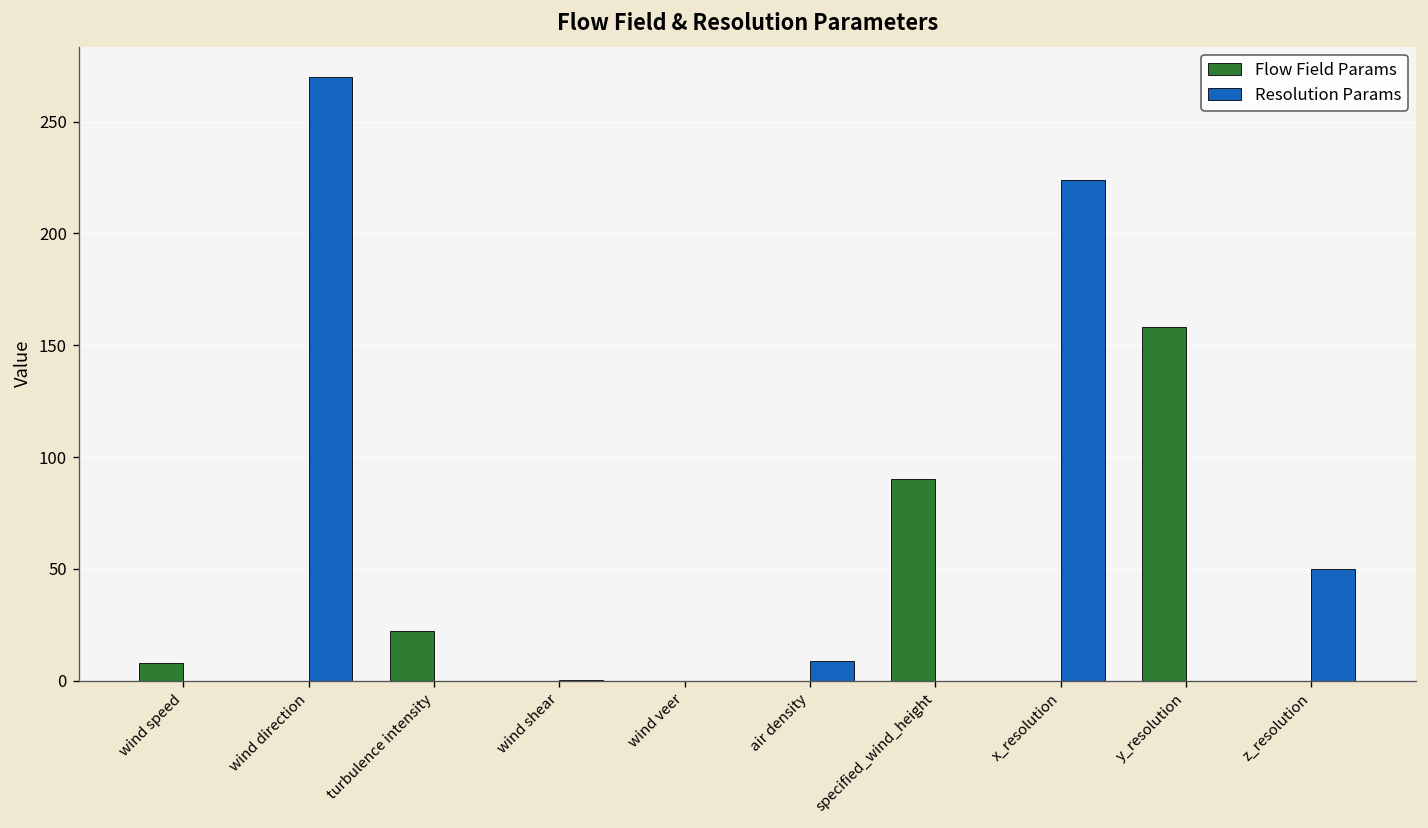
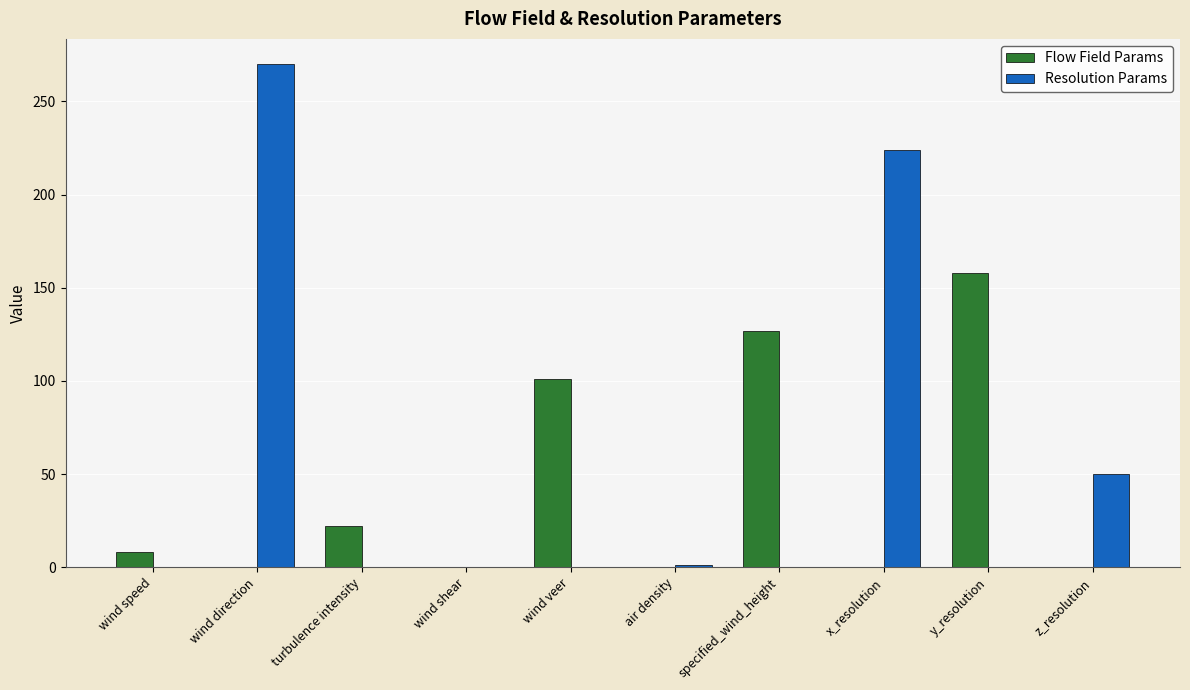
Flow Field Params, wind veer: 0 -> 101
Resolution Params, air density: 9 -> 1
Flow Field Params, specified_wind_height: 90 -> 127
